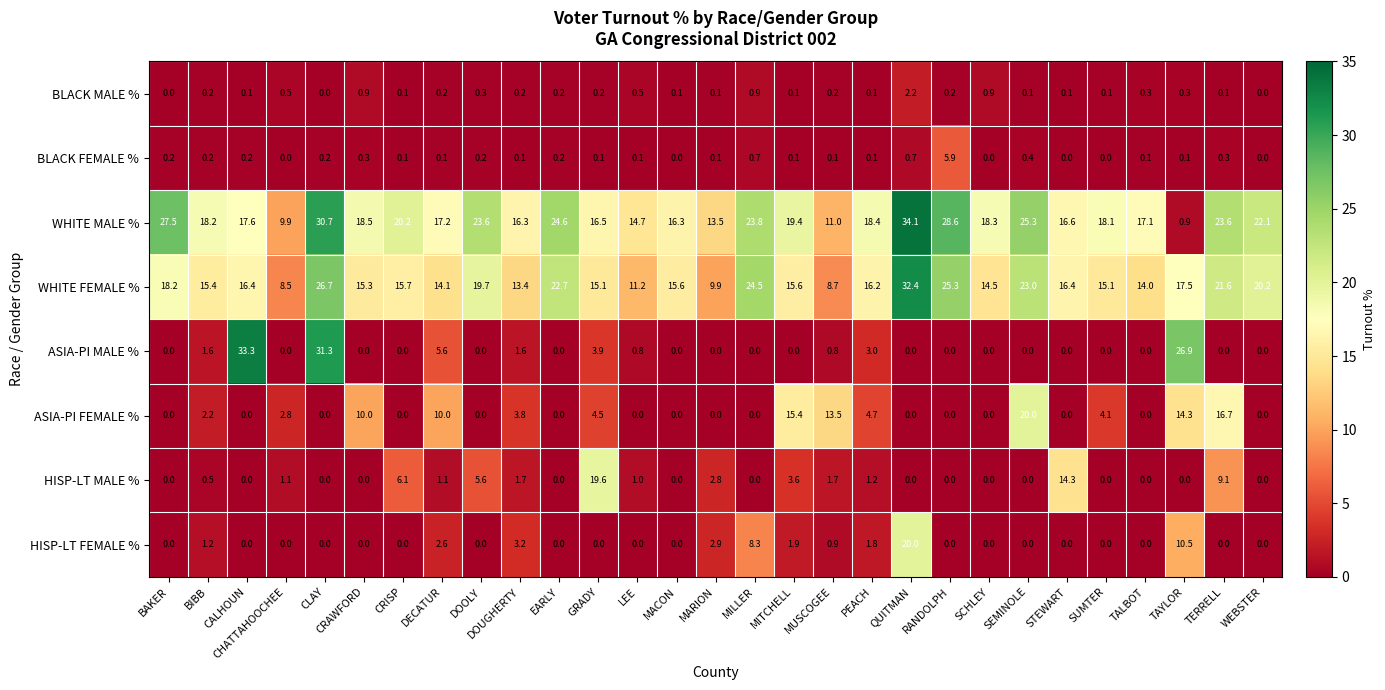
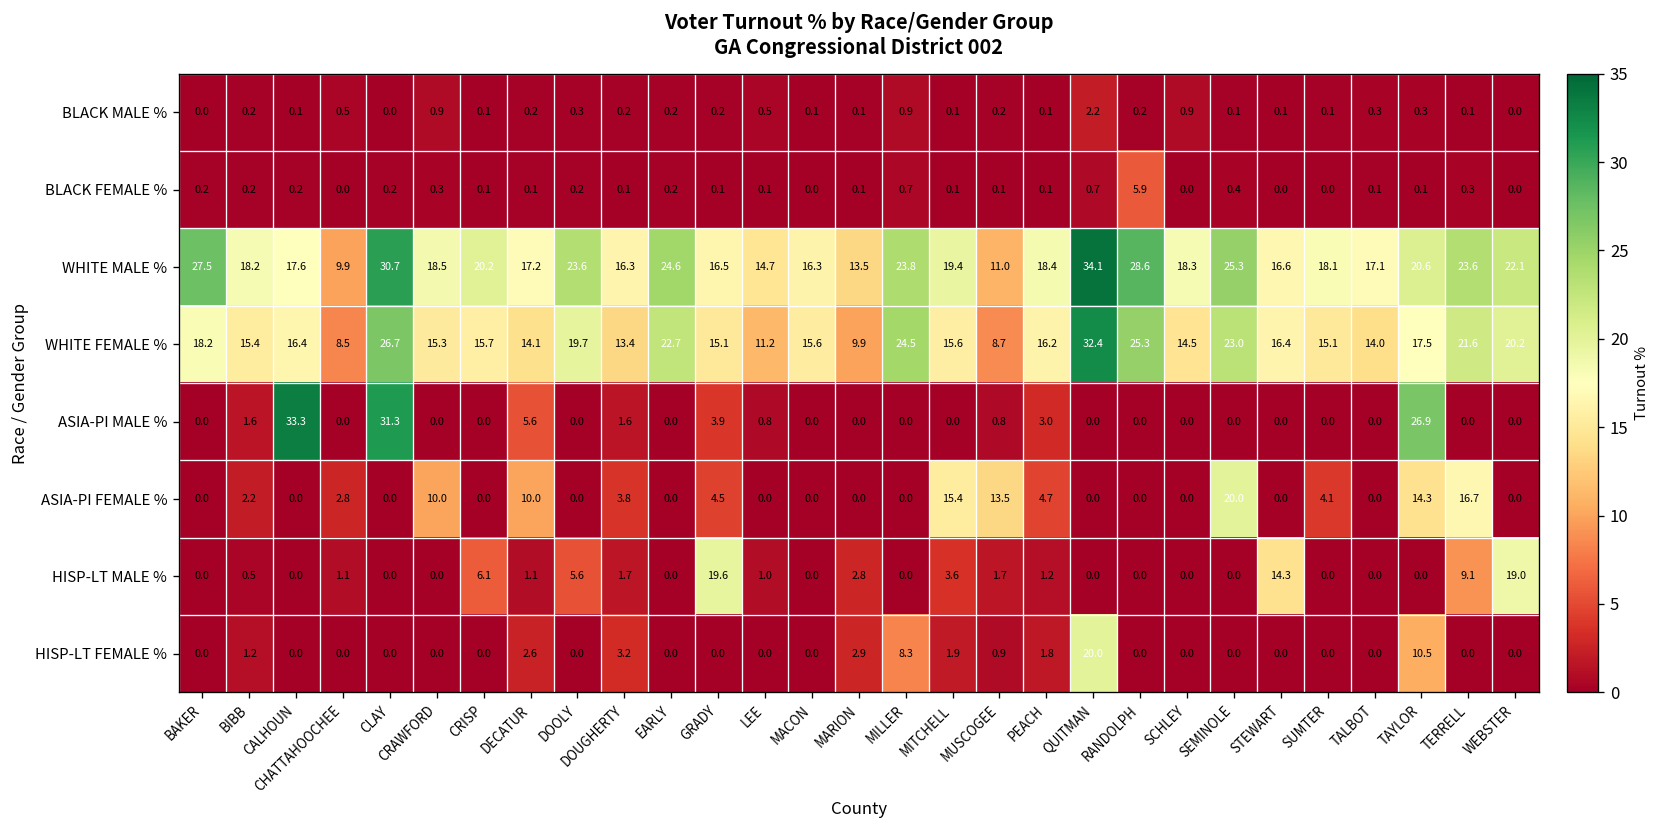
WHITE MALE %, TAYLOR: 0.9 -> 20.6
HISP-LT MALE %, WEBSTER: 0.0 -> 19.0
